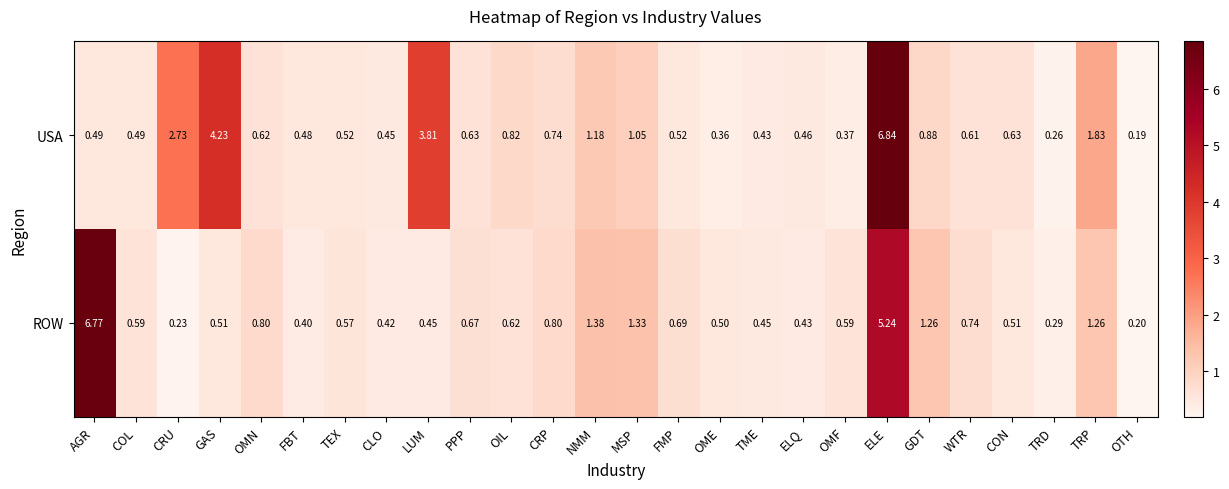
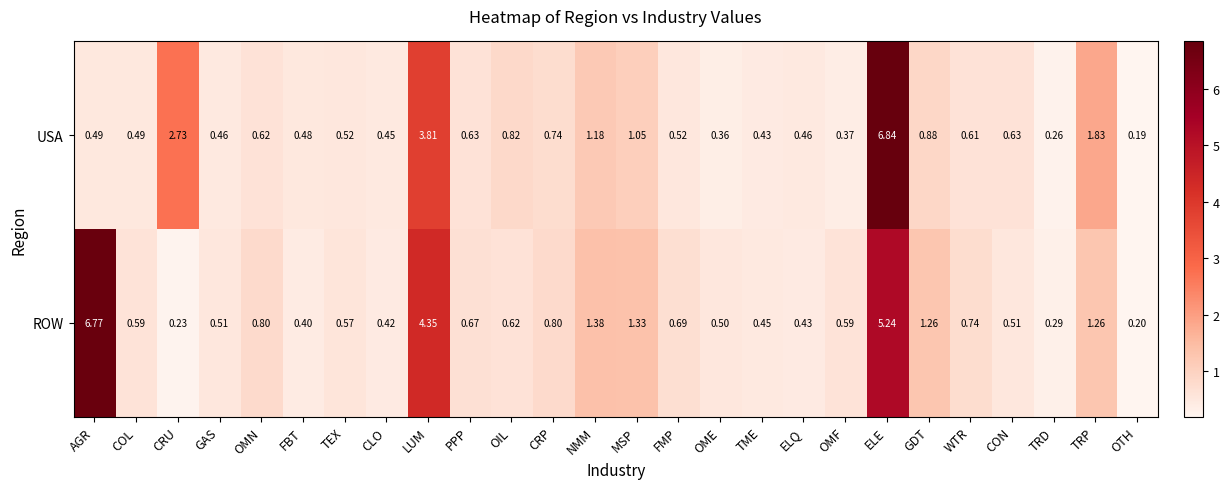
USA, GAS: 4.23 -> 0.46
ROW, LUM: 0.45 -> 4.35
